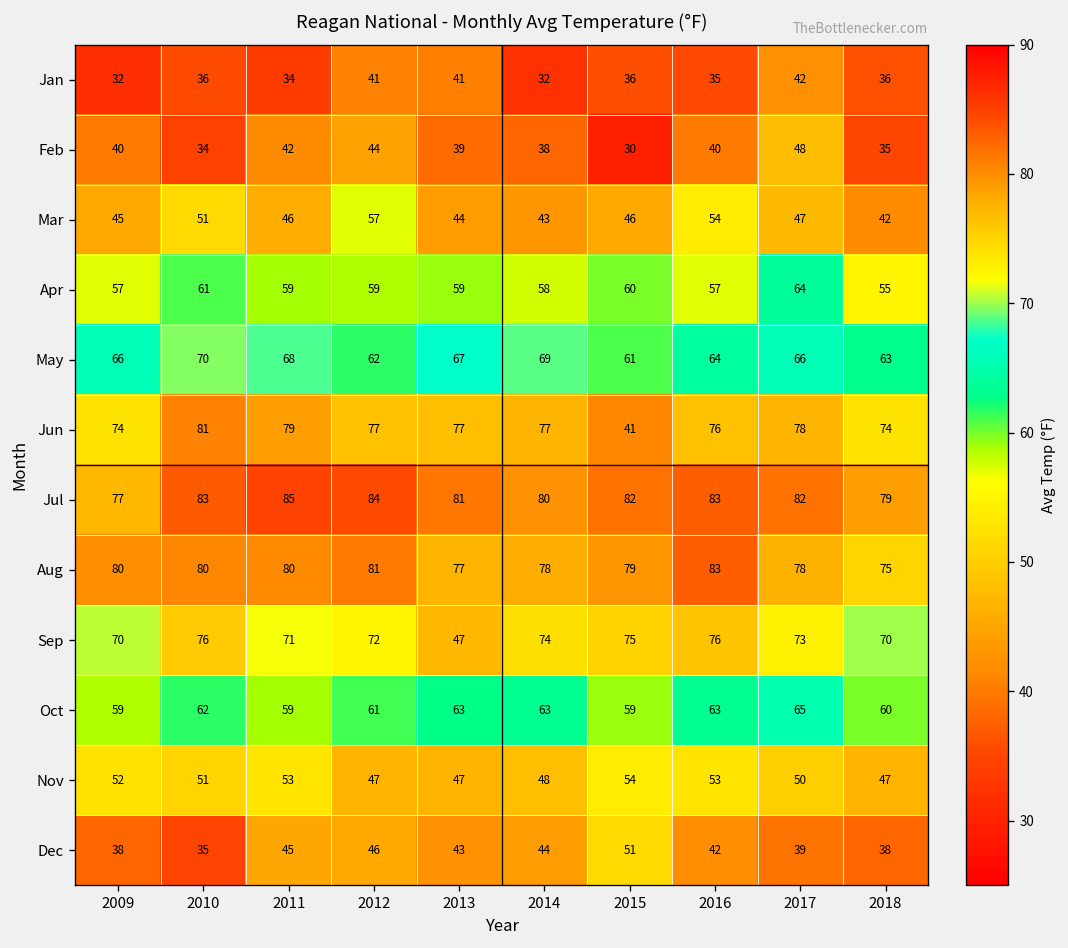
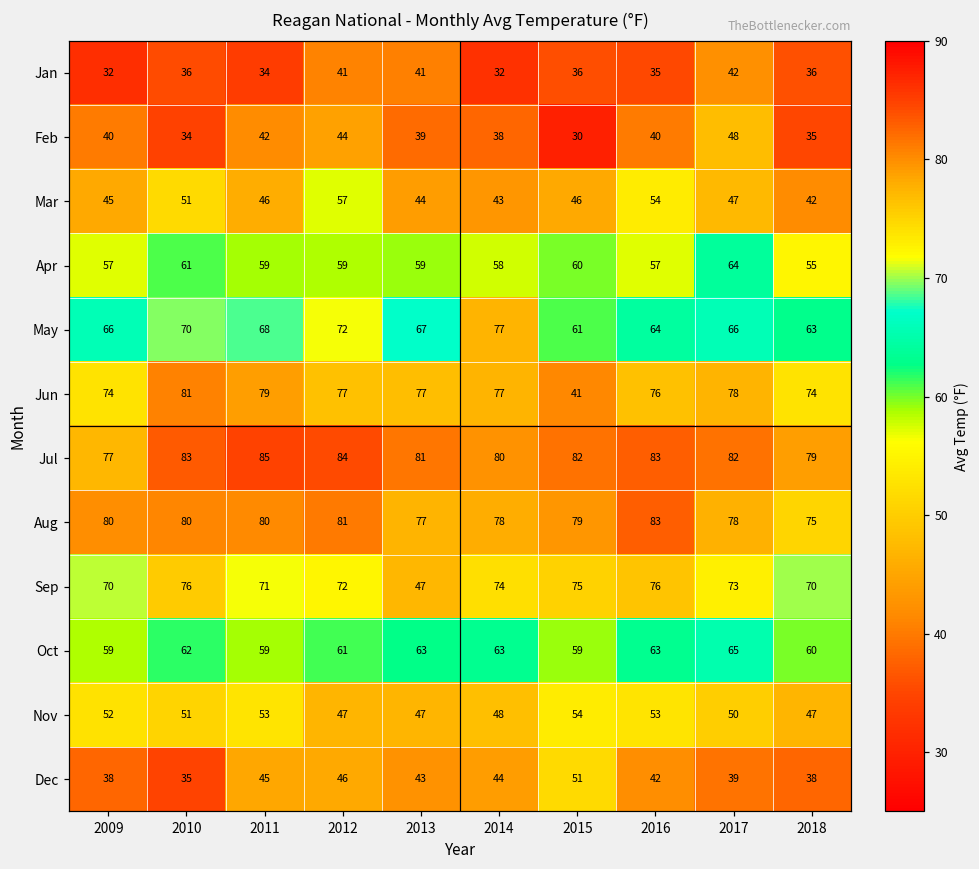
May, 2012: 62 -> 72
May, 2014: 69 -> 77
